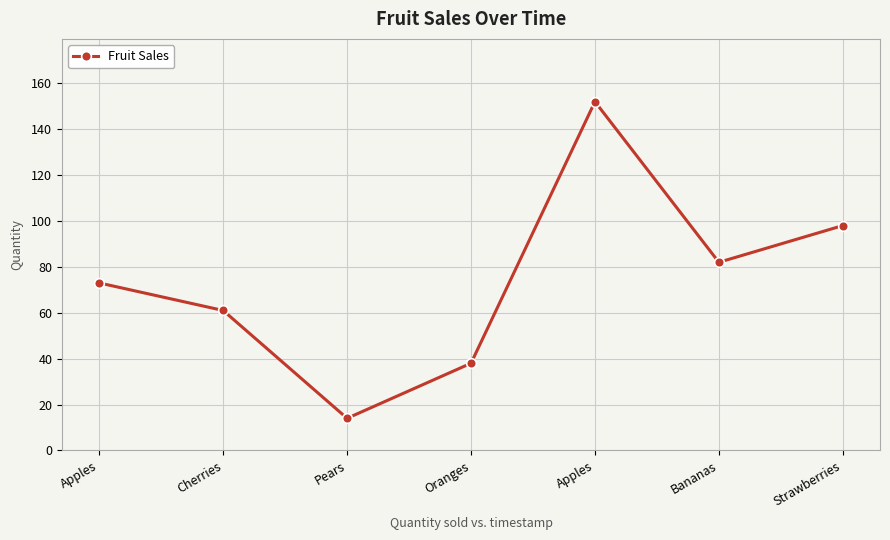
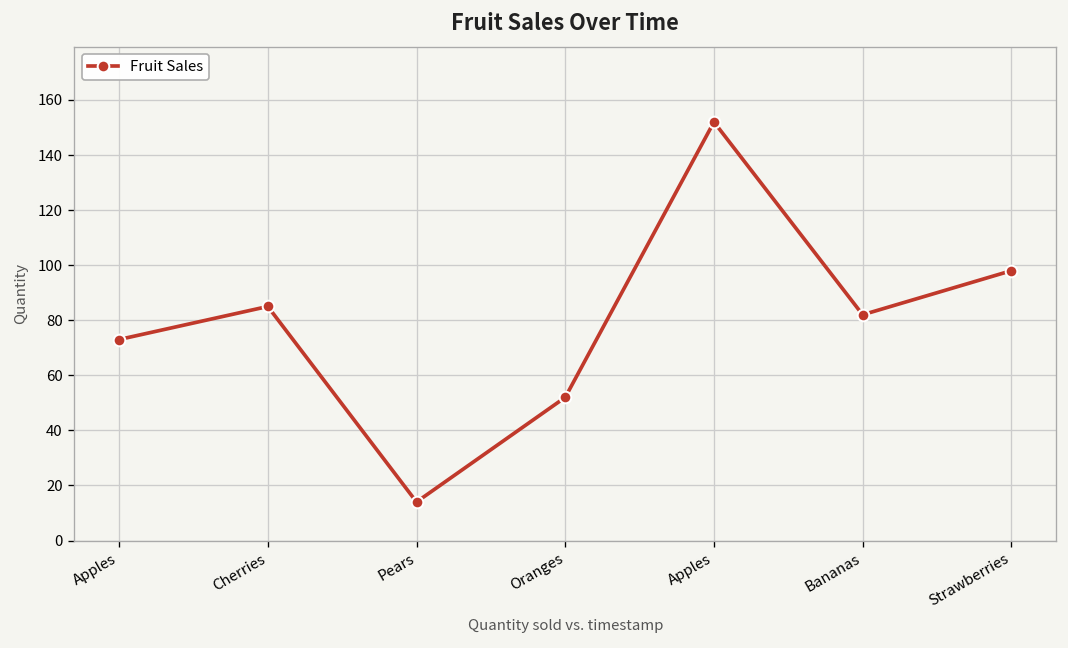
Cherries: 61 -> 85
Oranges: 38 -> 52
